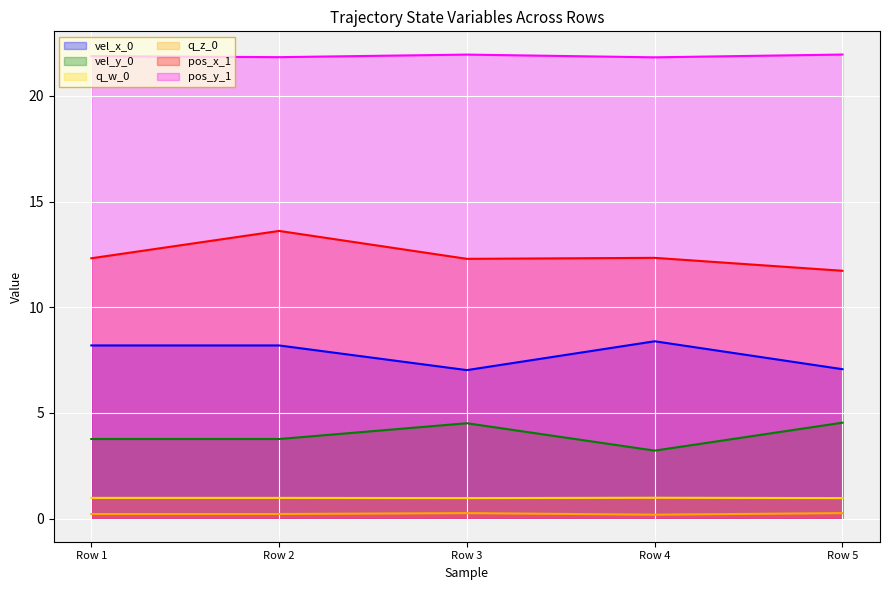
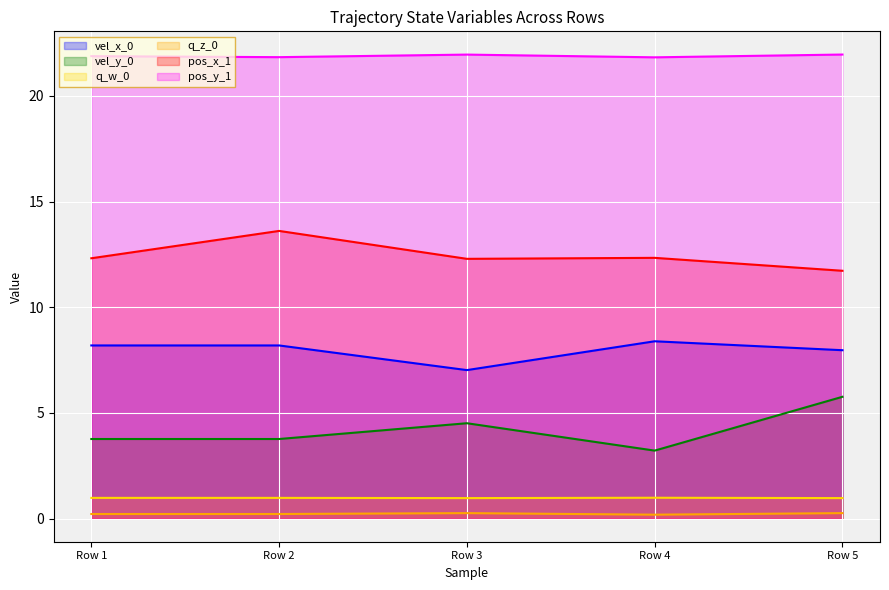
vel_x_0, Row 5: 7.1 -> 8.0
vel_y_0, Row 5: 4.5 -> 5.8
